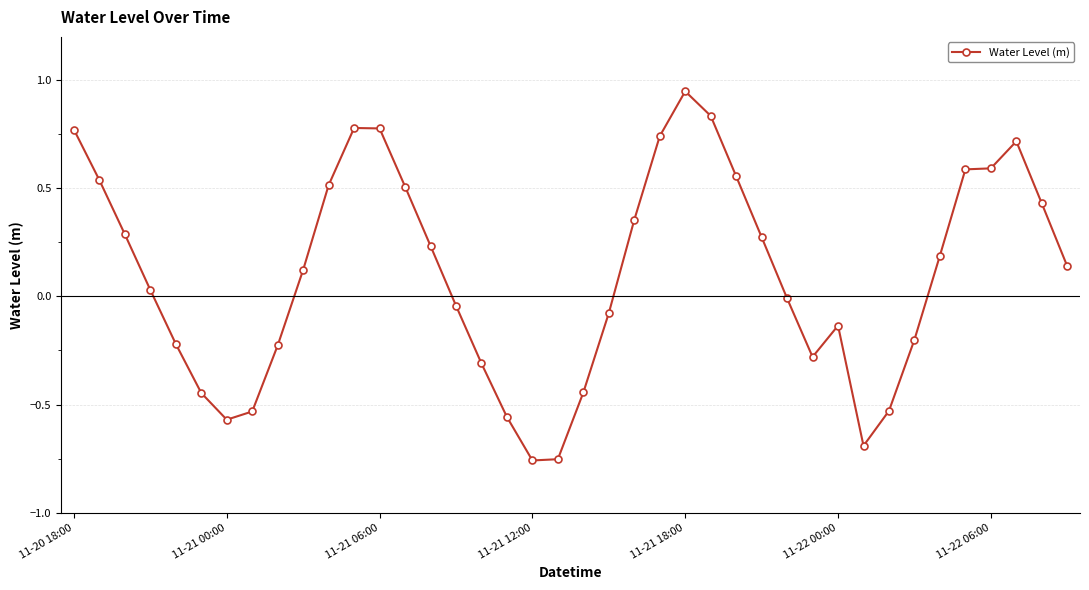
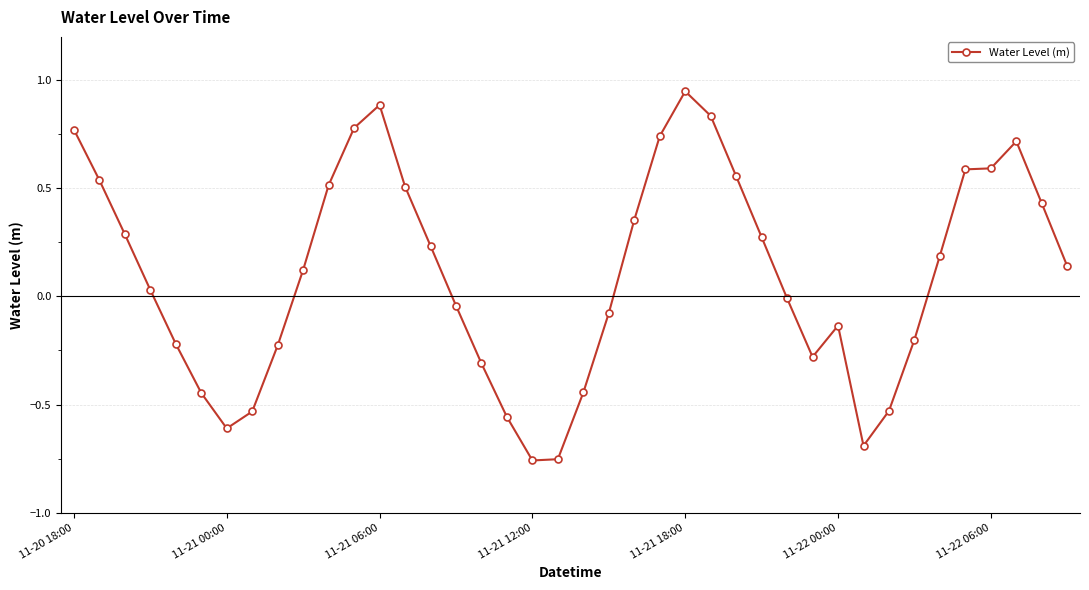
11-21 00:00: -0.57 -> -0.61
11-21 06:00: 0.78 -> 0.89
